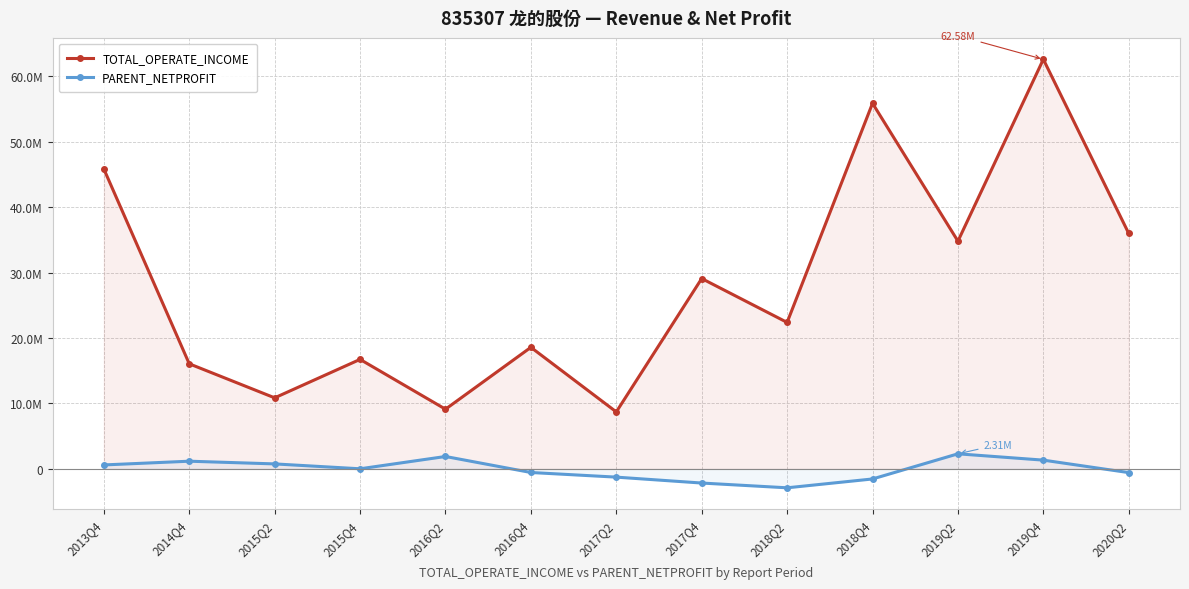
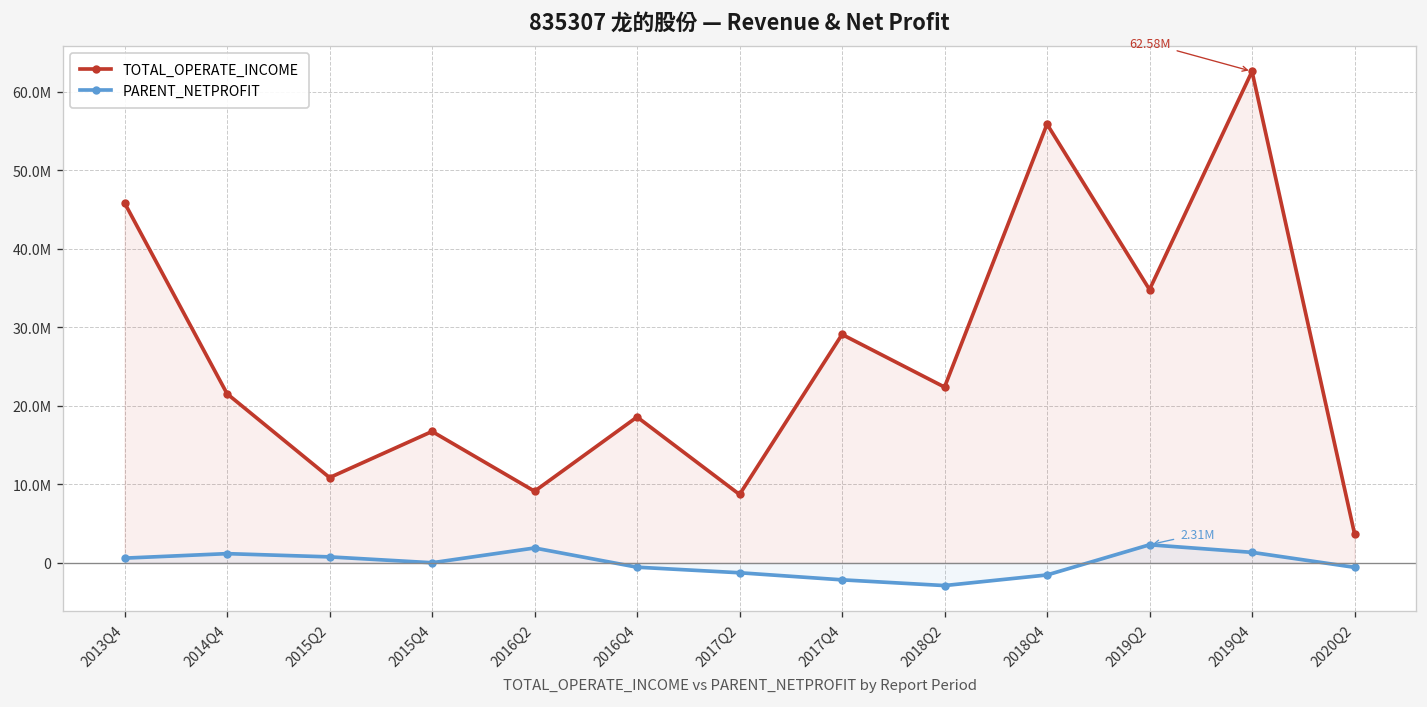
TOTAL_OPERATE_INCOME, 2014Q4: 16000000 -> 22000000
TOTAL_OPERATE_INCOME, 2020Q2: 36000000 -> 4000000
